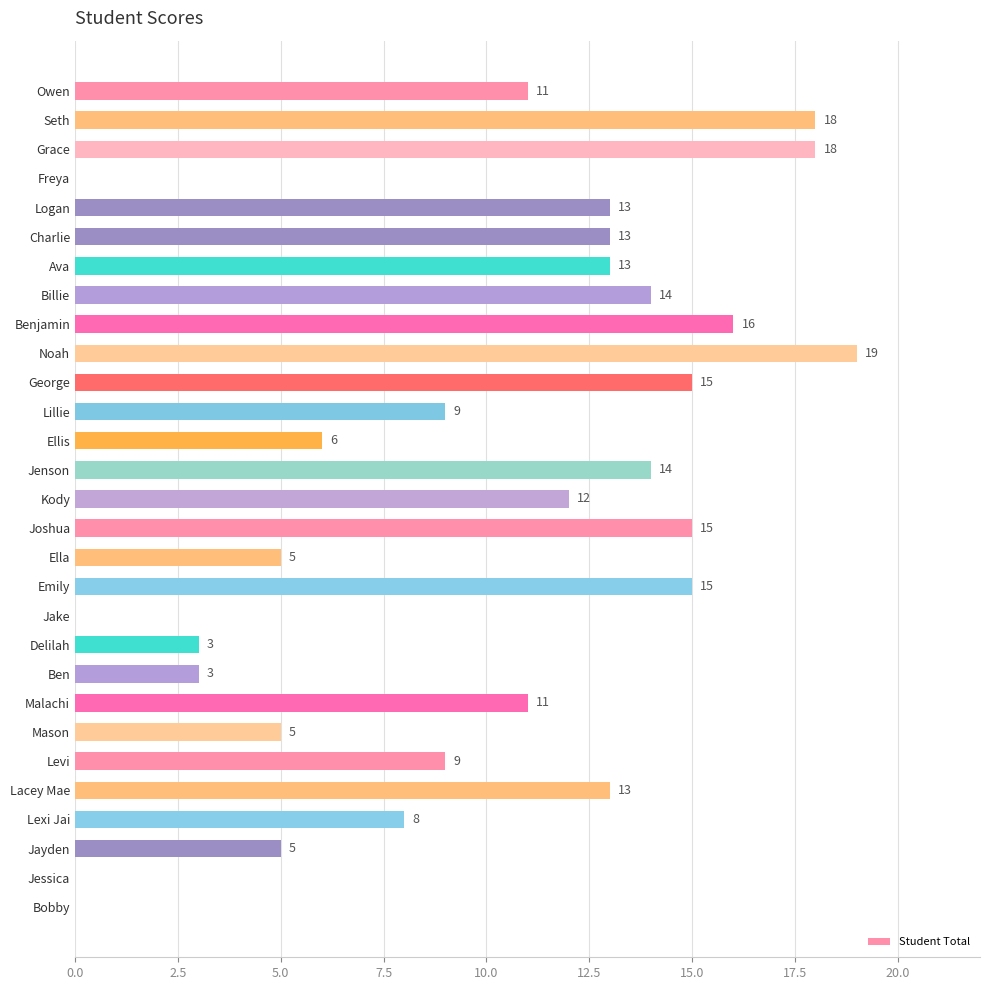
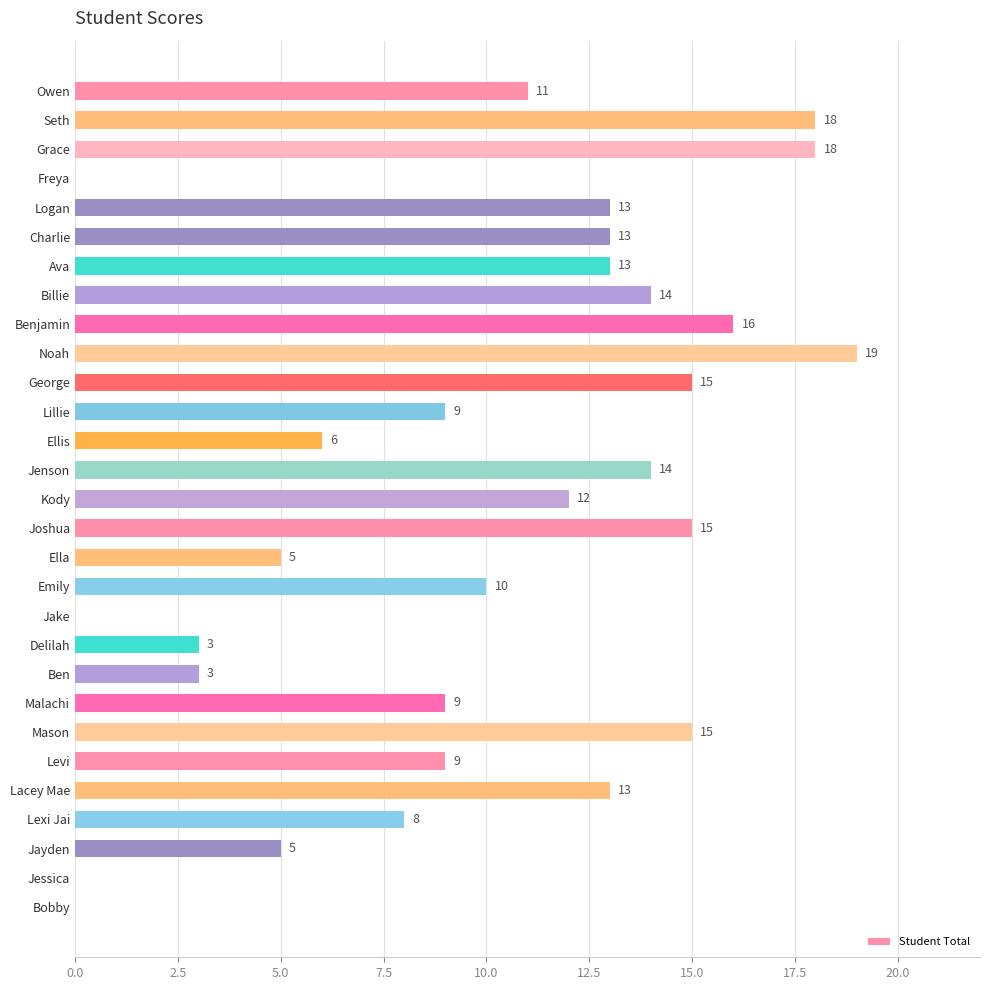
Emily: 15 -> 10
Malachi: 11 -> 9
Mason: 5 -> 15
